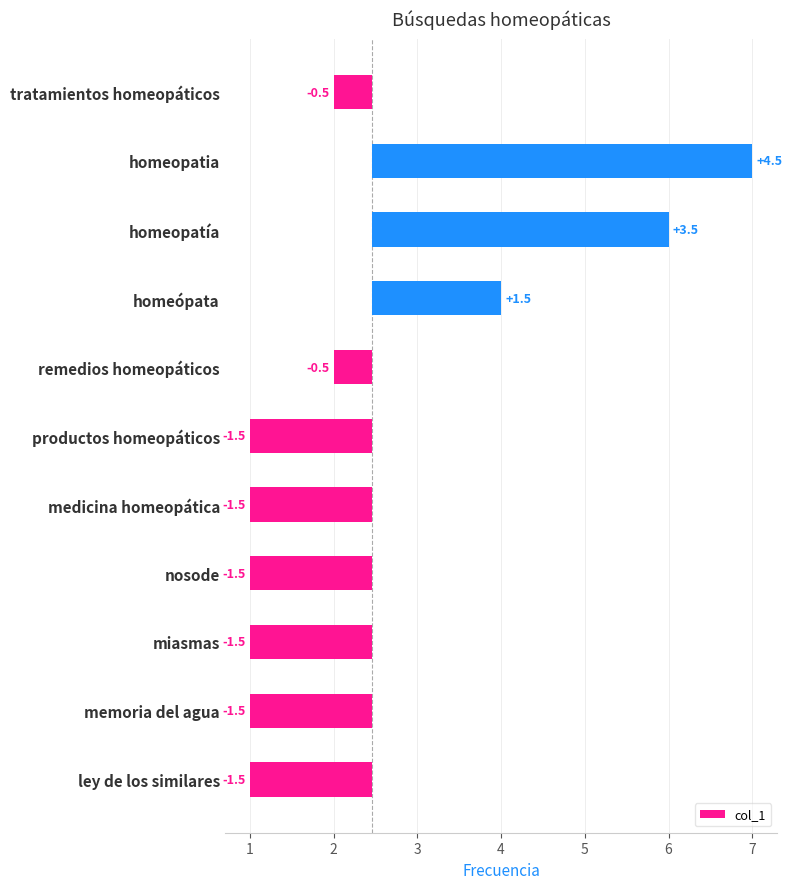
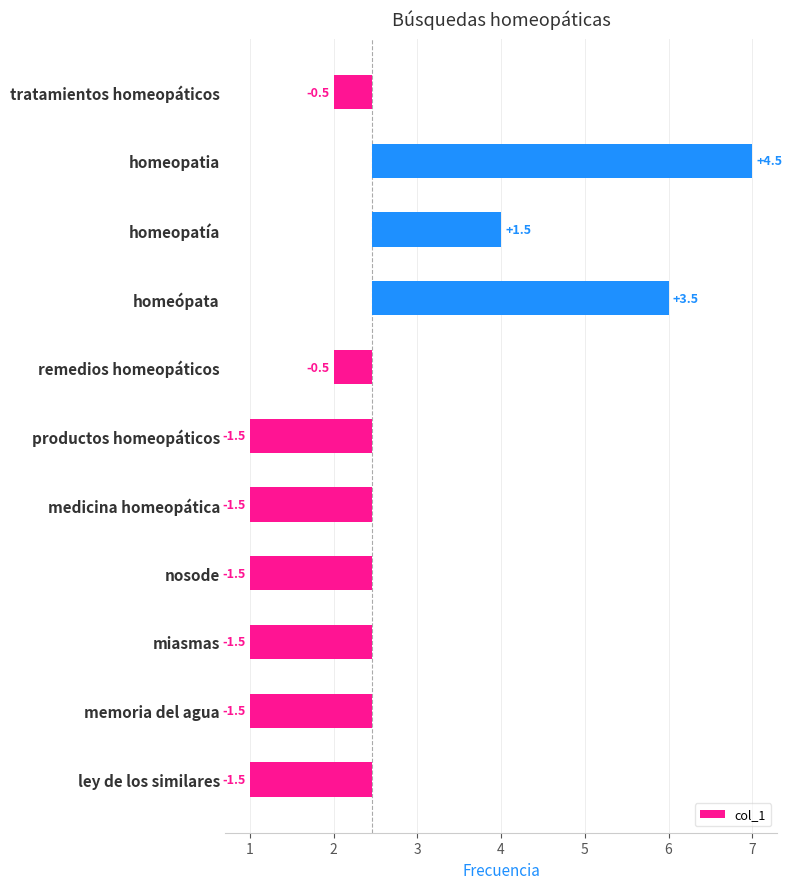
homeopatía: +3.5 -> +1.5
homeópata: +1.5 -> +3.5
